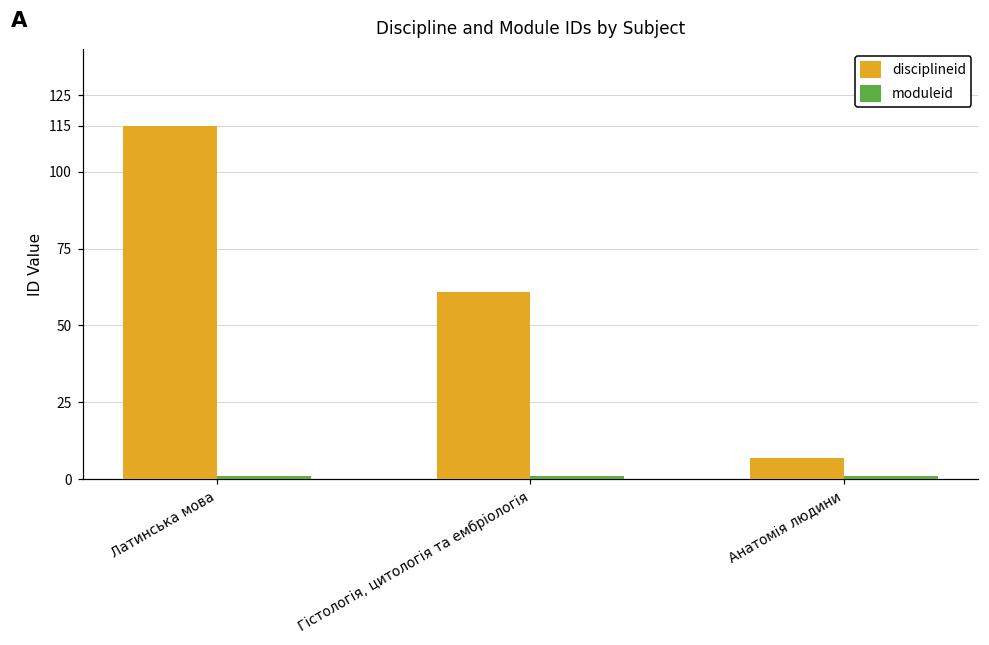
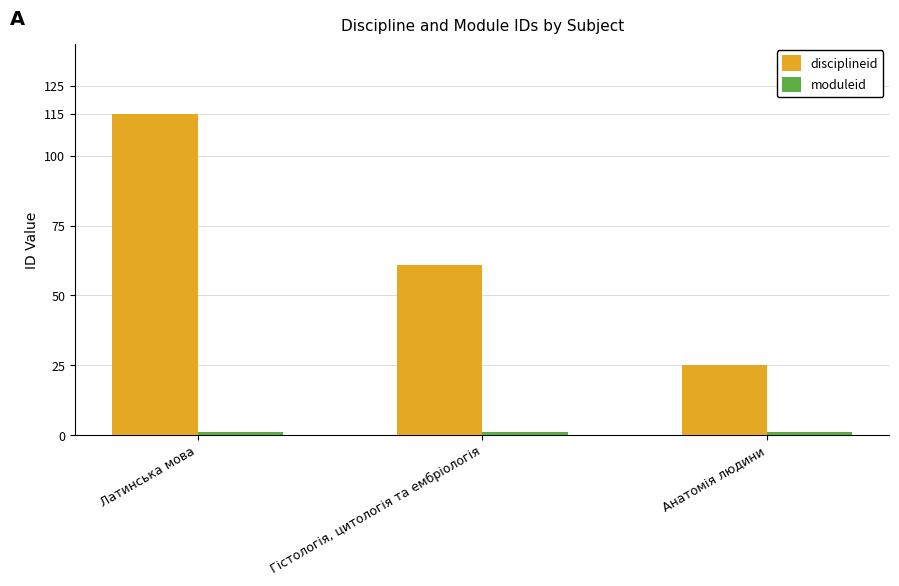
disciplineid, Анатомія людини: 7 -> 25
